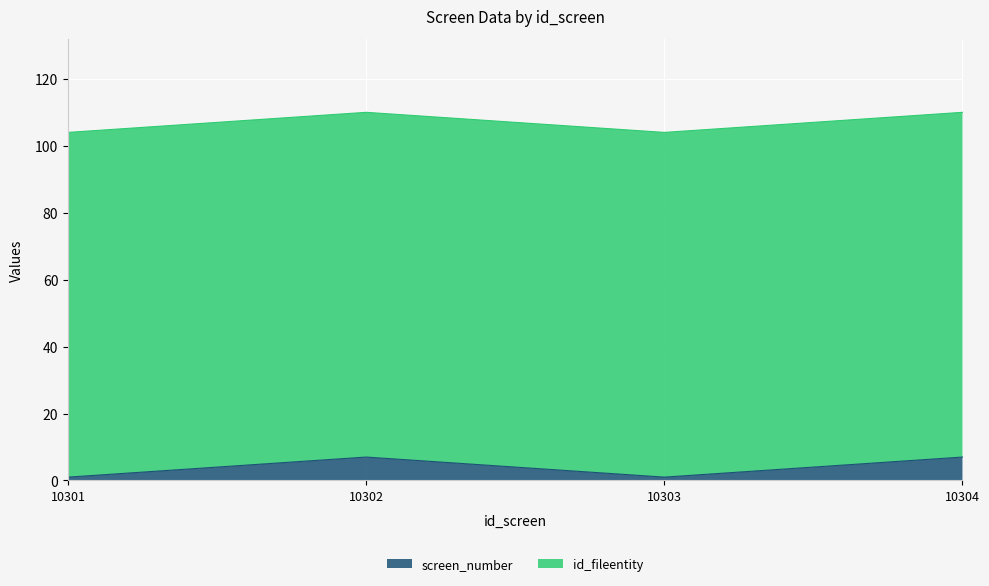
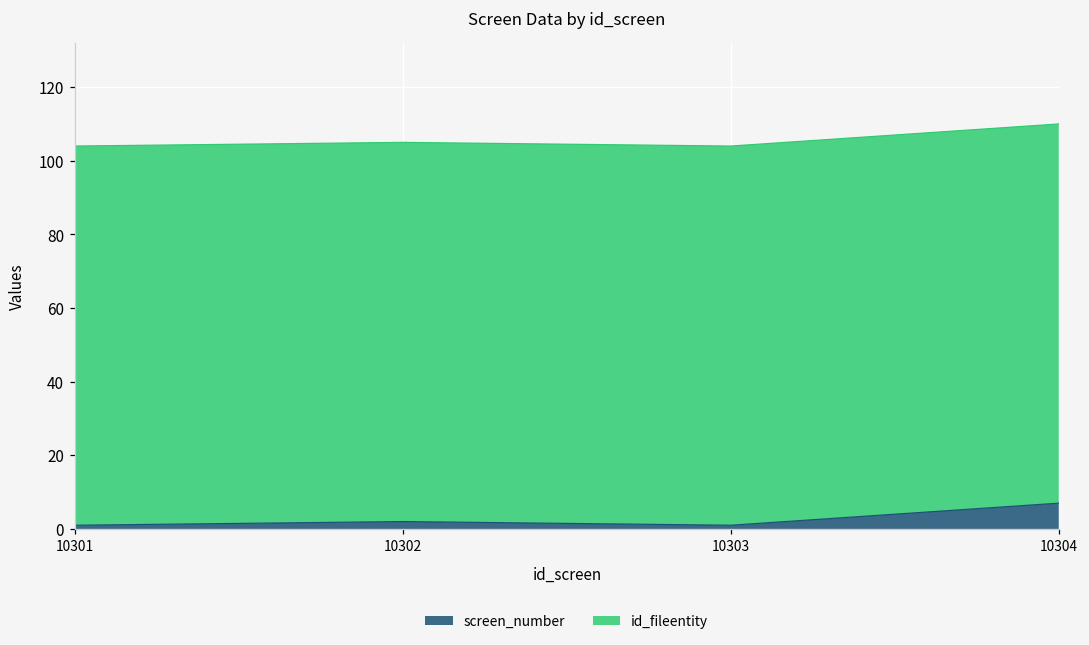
screen_number, 10302: 7 -> 2
